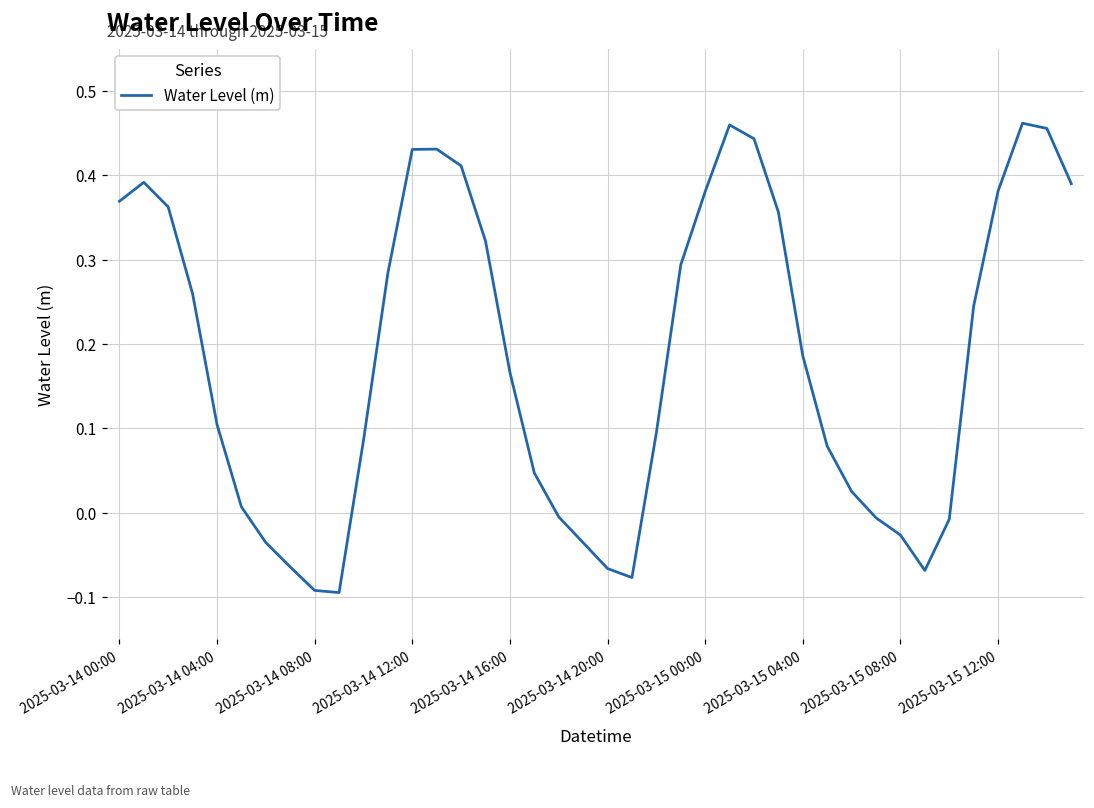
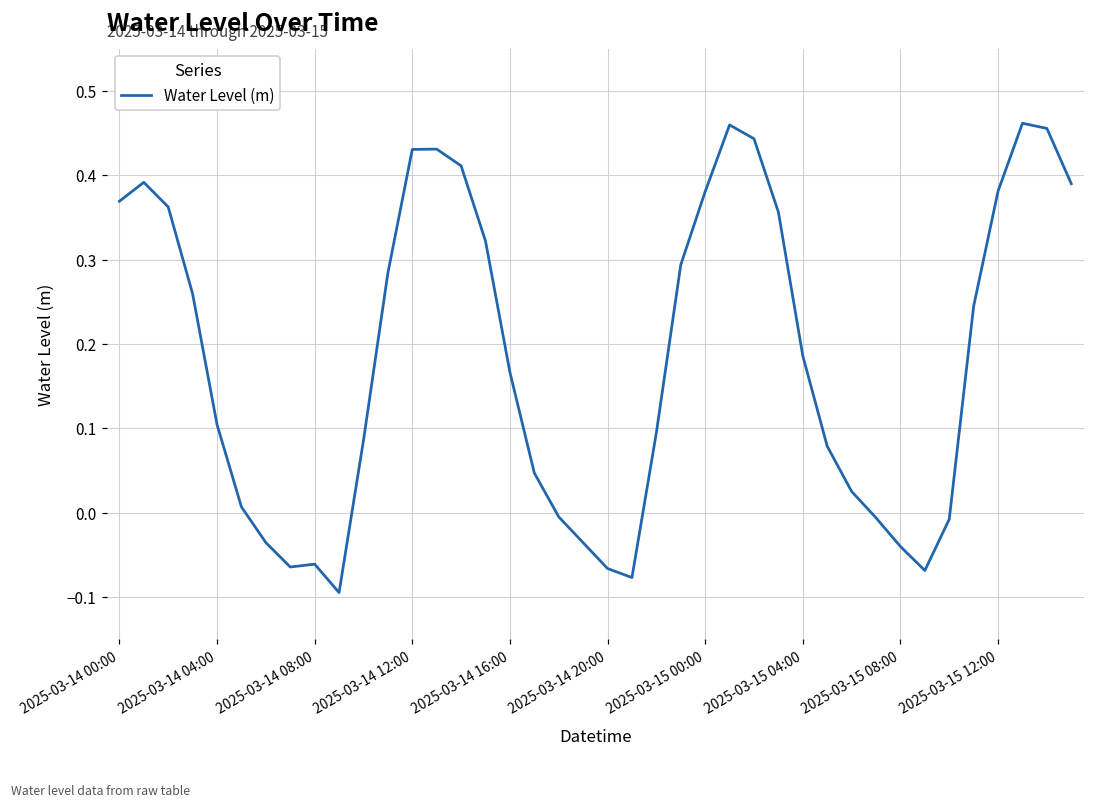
2025-03-14 08:00: -0.09 -> -0.06
2025-03-15 08:00: -0.03 -> -0.04
